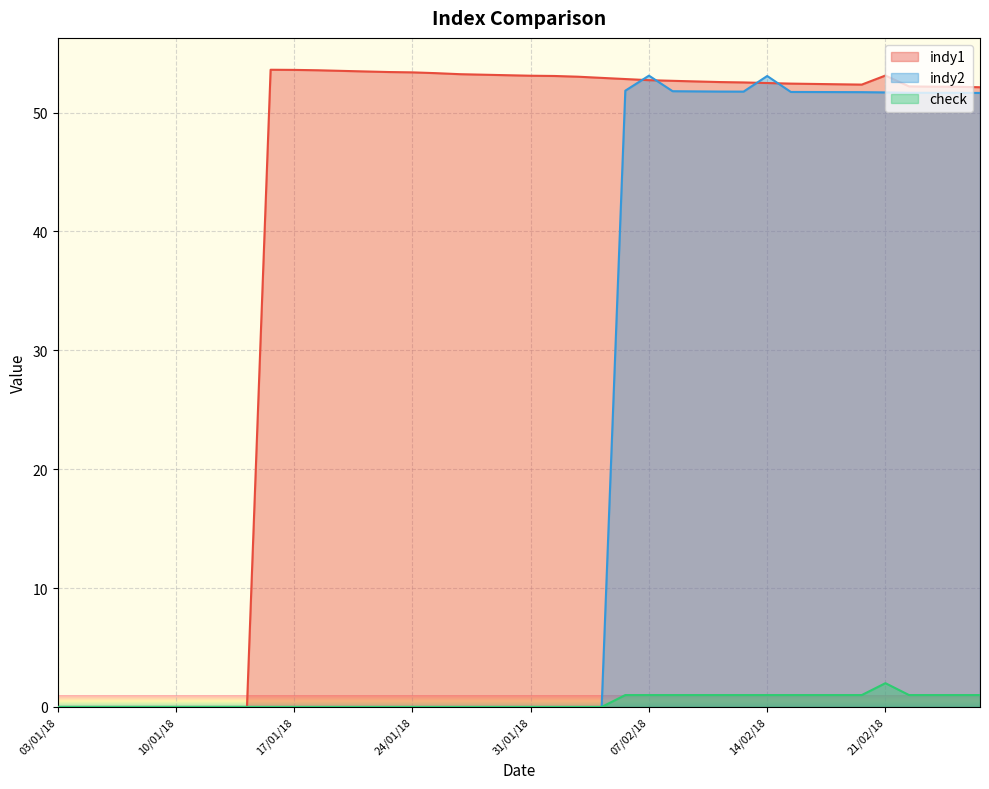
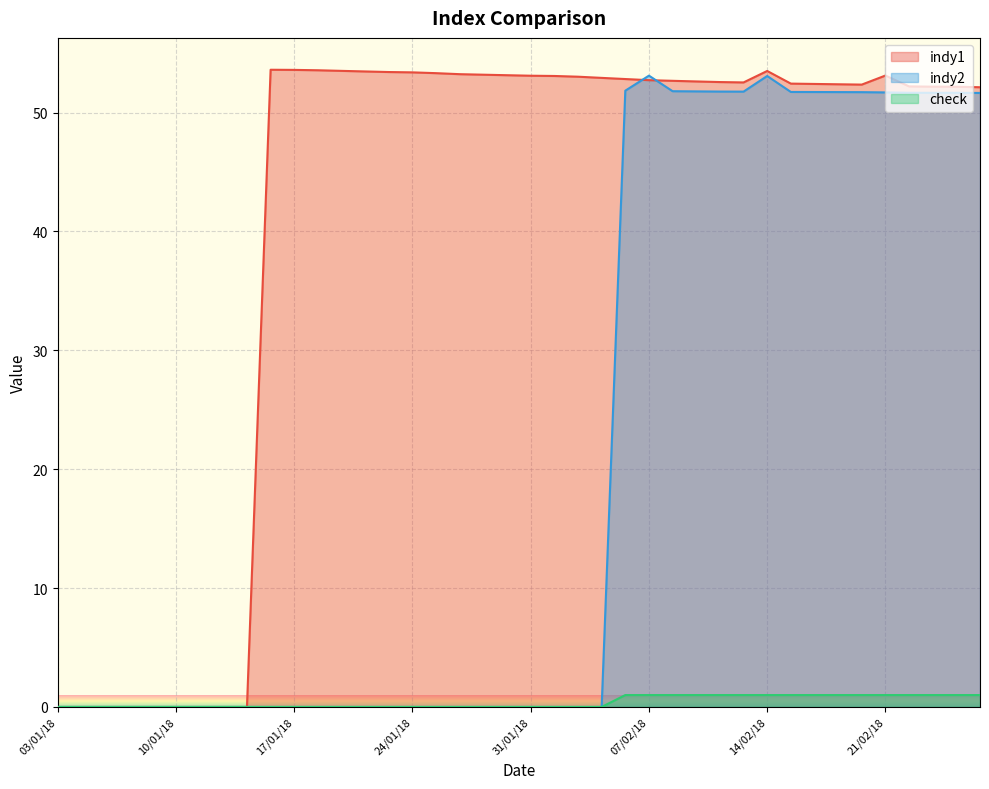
indy1, 14/02/18: 52.5 -> 53.5
check, 21/02/18: 2 -> 1
